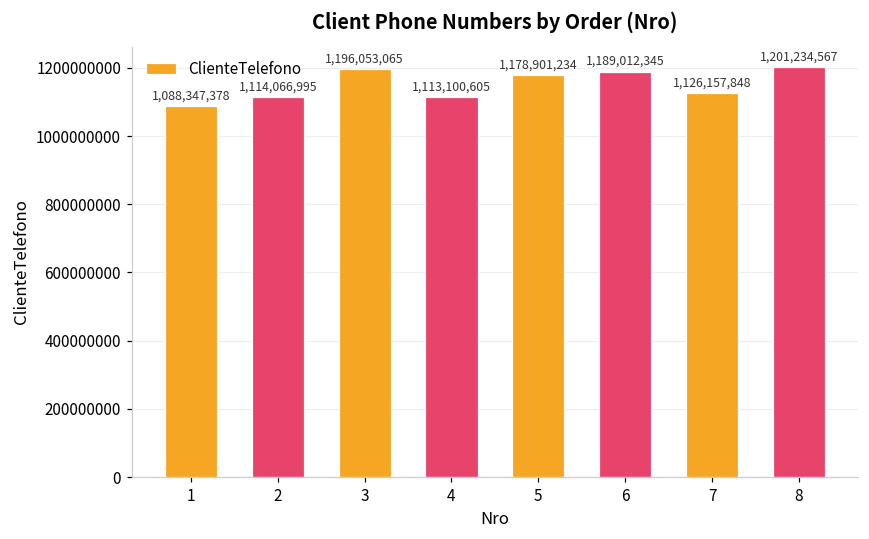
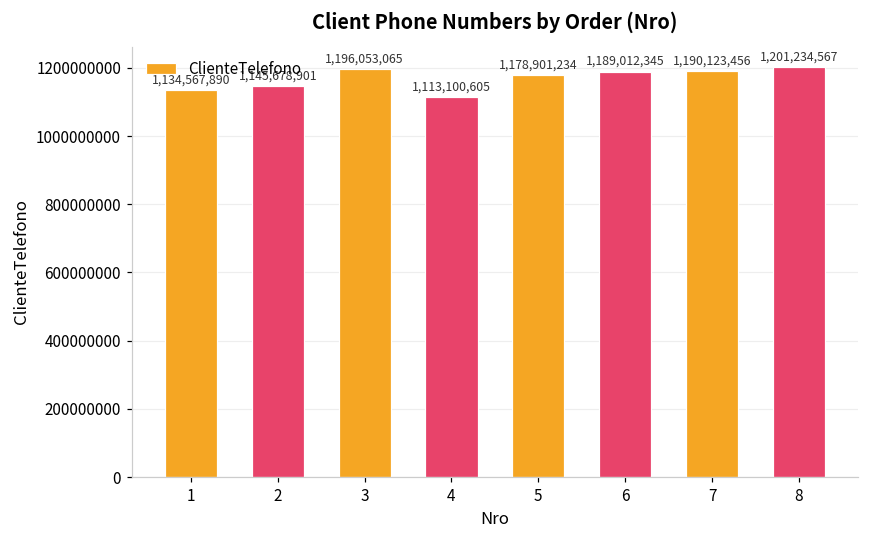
1: 1,088,347,378 -> 1,134,567,890
2: 1,114,066,995 -> 1,145,678,901
7: 1,126,157,848 -> 1,190,123,456
